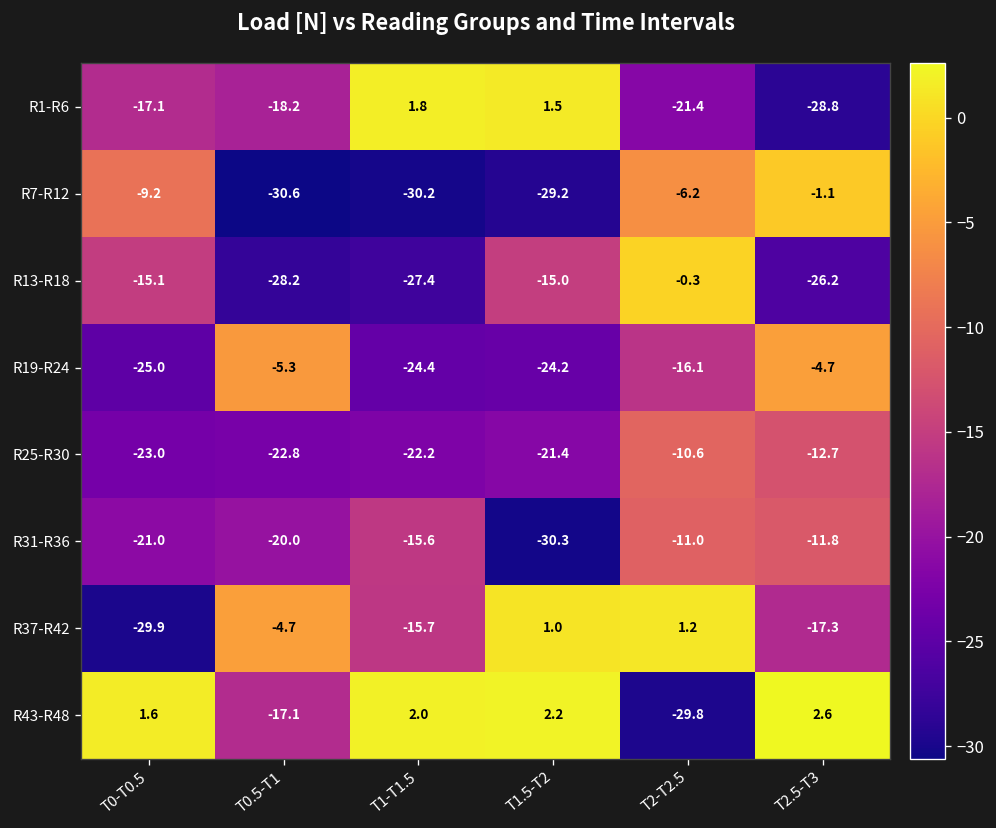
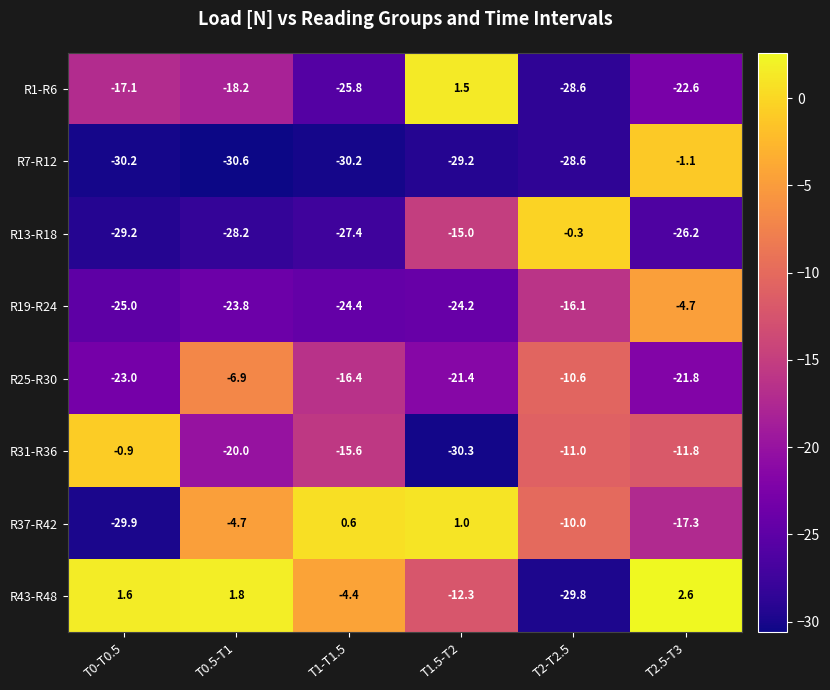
R1-R6, T1-T1.5: 1.8 -> -25.8
R1-R6, T2-T2.5: -21.4 -> -28.6
R1-R6, T2.5-T3: -28.8 -> -22.6
R7-R12, T0-T0.5: -9.2 -> -30.2
R7-R12, T2-T2.5: -6.2 -> -28.6
R13-R18, T0-T0.5: -15.1 -> -29.2
R19-R24, T0.5-T1: -5.3 -> -23.8
R25-R30, T0.5-T1: -22.8 -> -6.9
R25-R30, T1-T1.5: -22.2 -> -16.4
R25-R30, T2.5-T3: -12.7 -> -21.8
R31-R36, T0-T0.5: -21.0 -> -0.9
R37-R42, T1-T1.5: -15.7 -> 0.6
R37-R42, T2-T2.5: 1.2 -> -10.0
R43-R48, T0.5-T1: -17.1 -> 1.8
R43-R48, T1-T1.5: 2.0 -> -4.4
R43-R48, T1.5-T2: 2.2 -> -12.3
